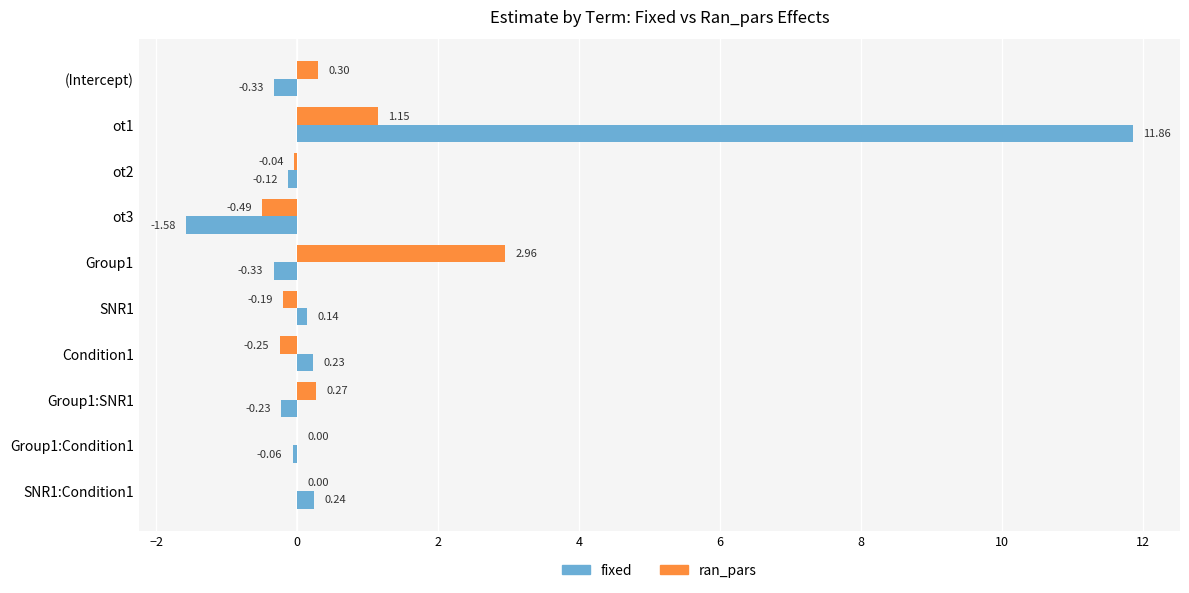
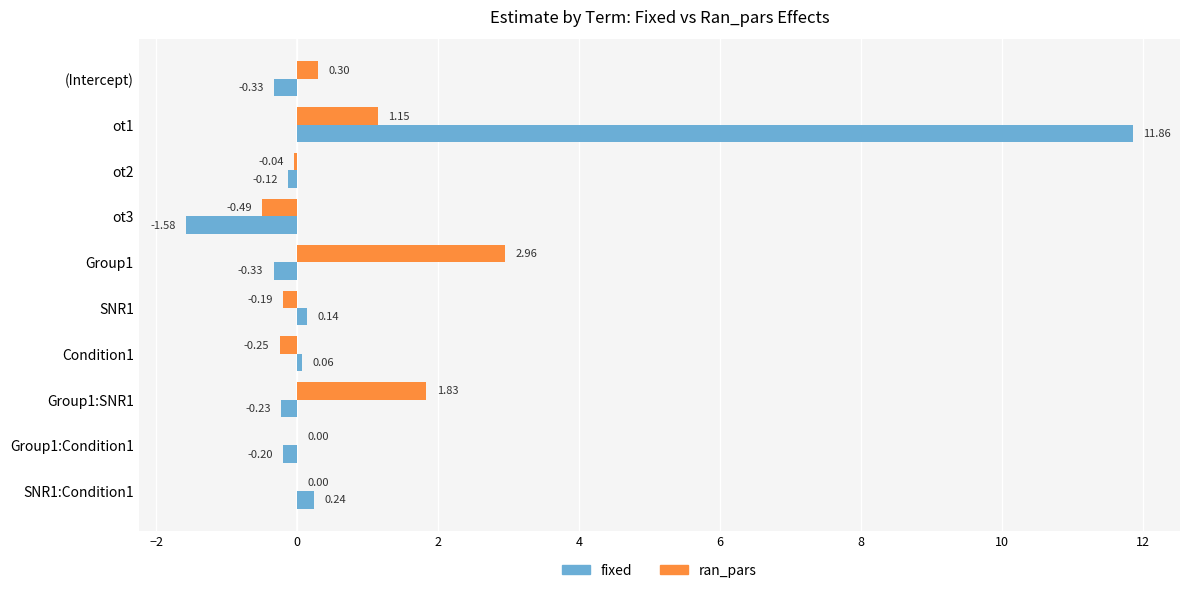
fixed, Condition1: 0.23 -> 0.06
ran_pars, Group1:SNR1: 0.27 -> 1.83
fixed, Group1:Condition1: -0.06 -> -0.20
